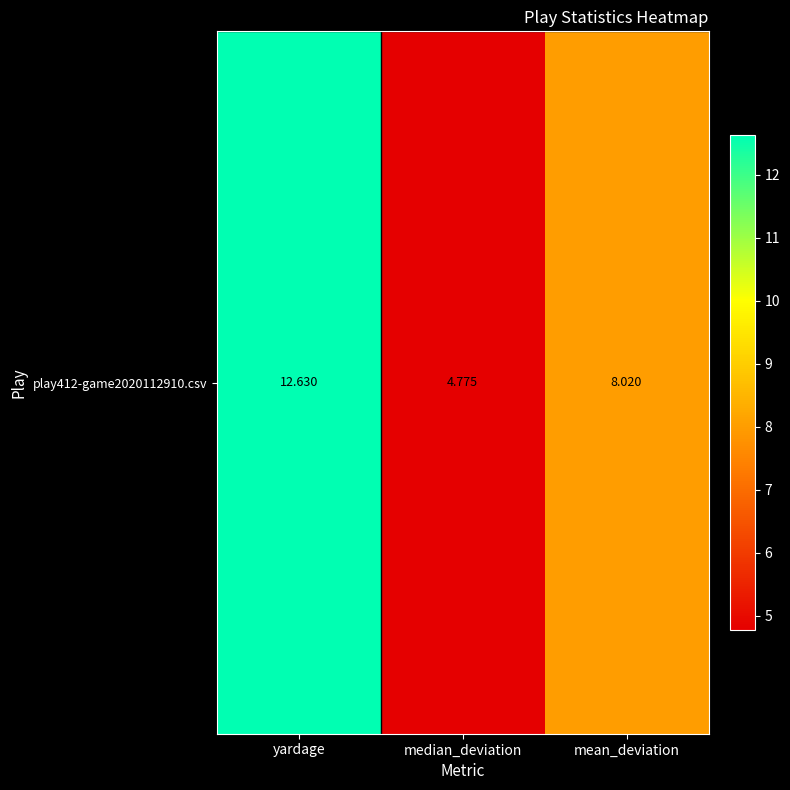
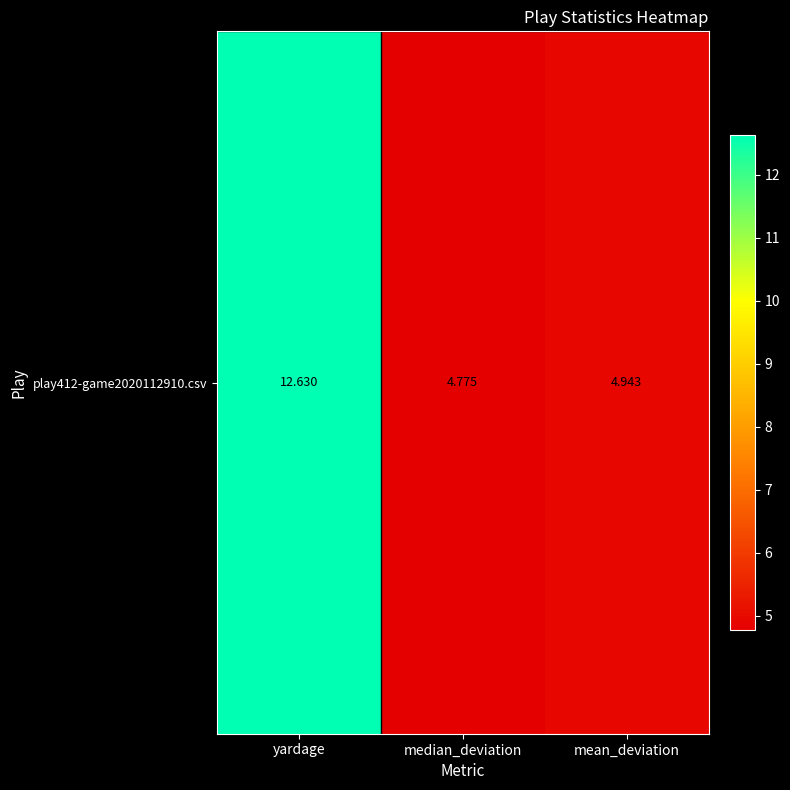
play412-game2020112910.csv, mean_deviation: 8.020 -> 4.943
